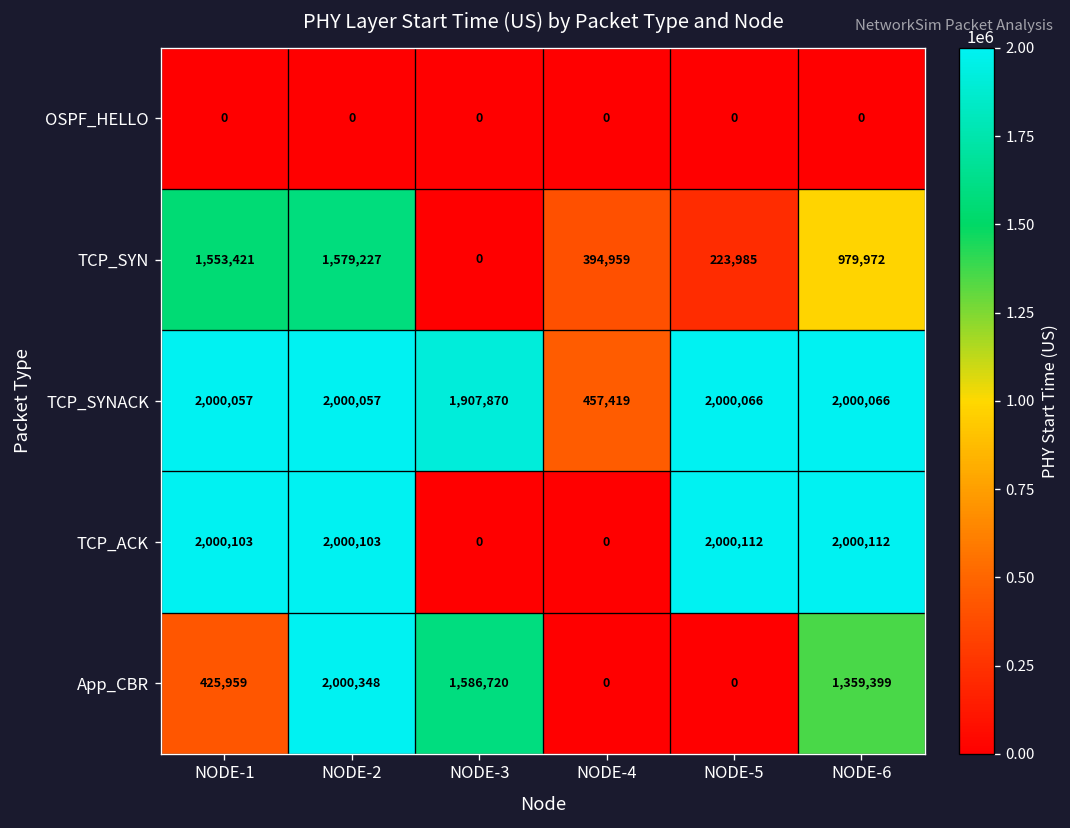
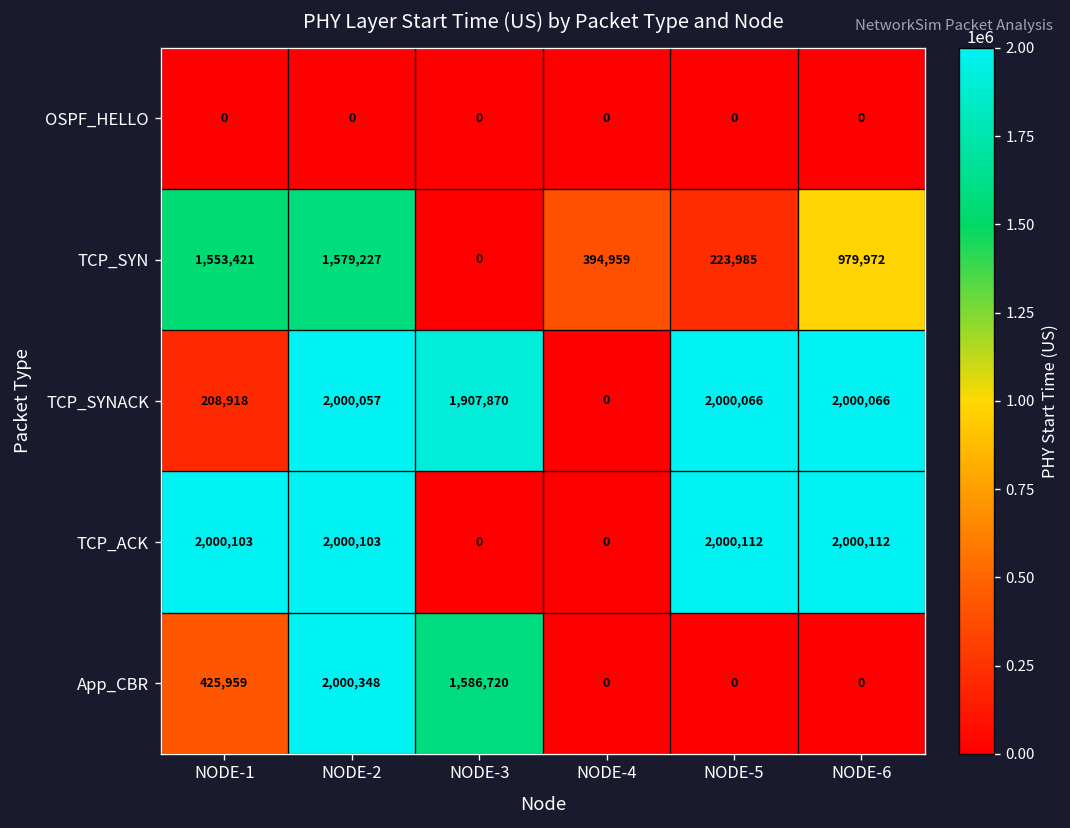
TCP_SYNACK, NODE-1: 2,000,057 -> 208,918
TCP_SYNACK, NODE-4: 457,419 -> 0
App_CBR, NODE-6: 1,359,399 -> 0
